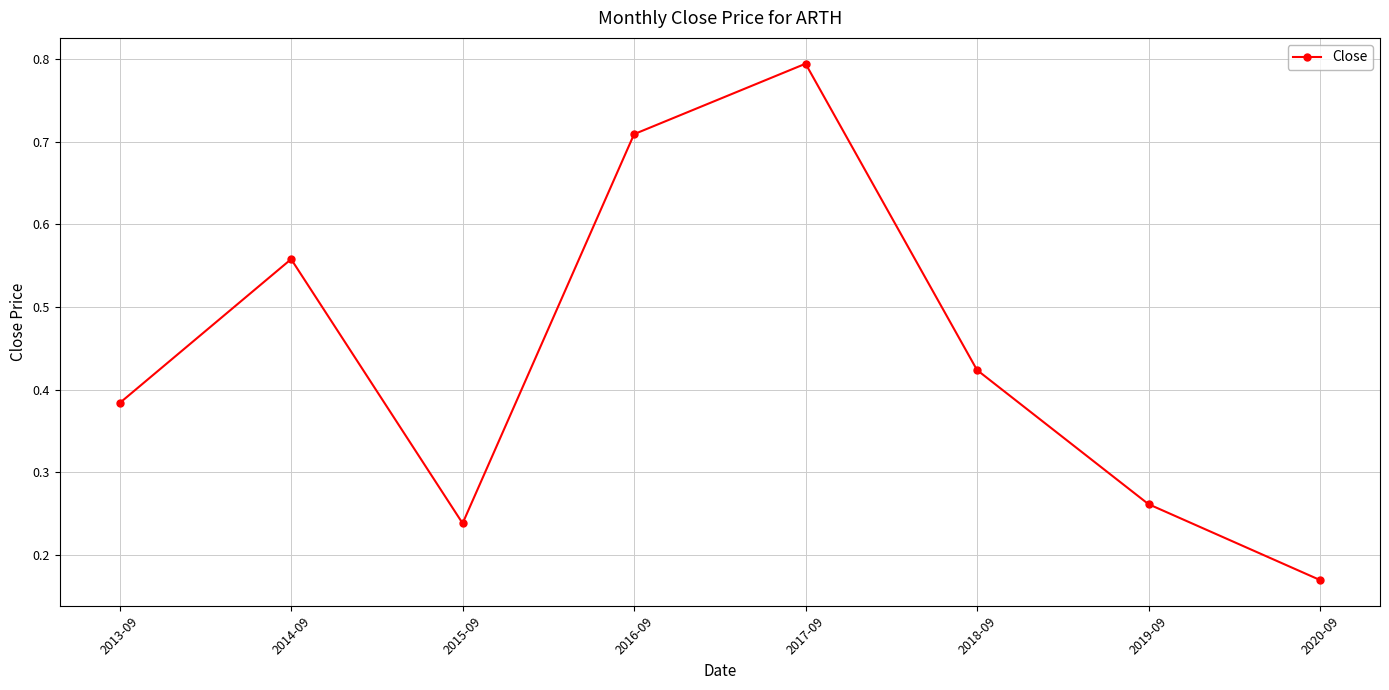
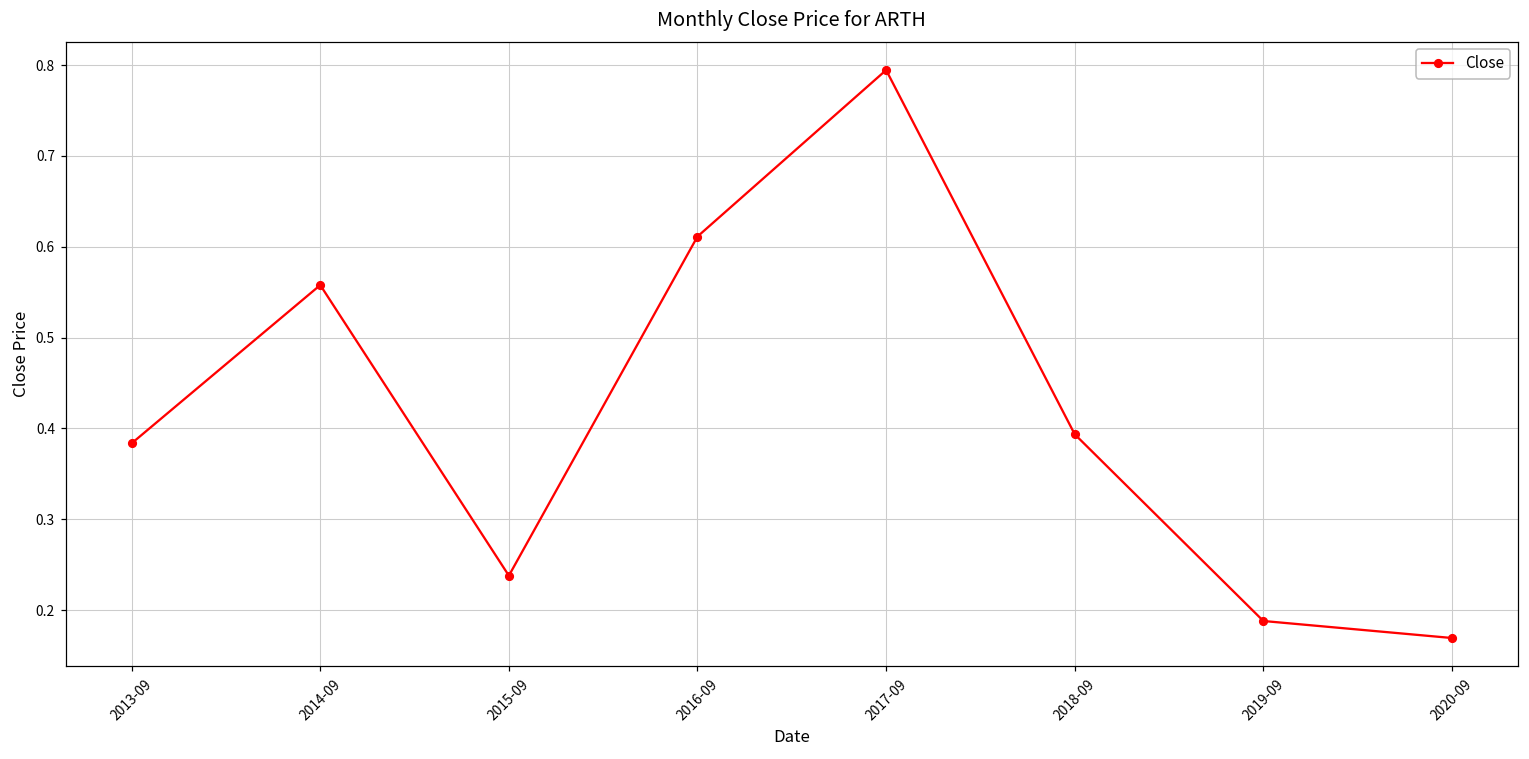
2016-09: 0.71 -> 0.61
2018-09: 0.42 -> 0.39
2019-09: 0.26 -> 0.19
